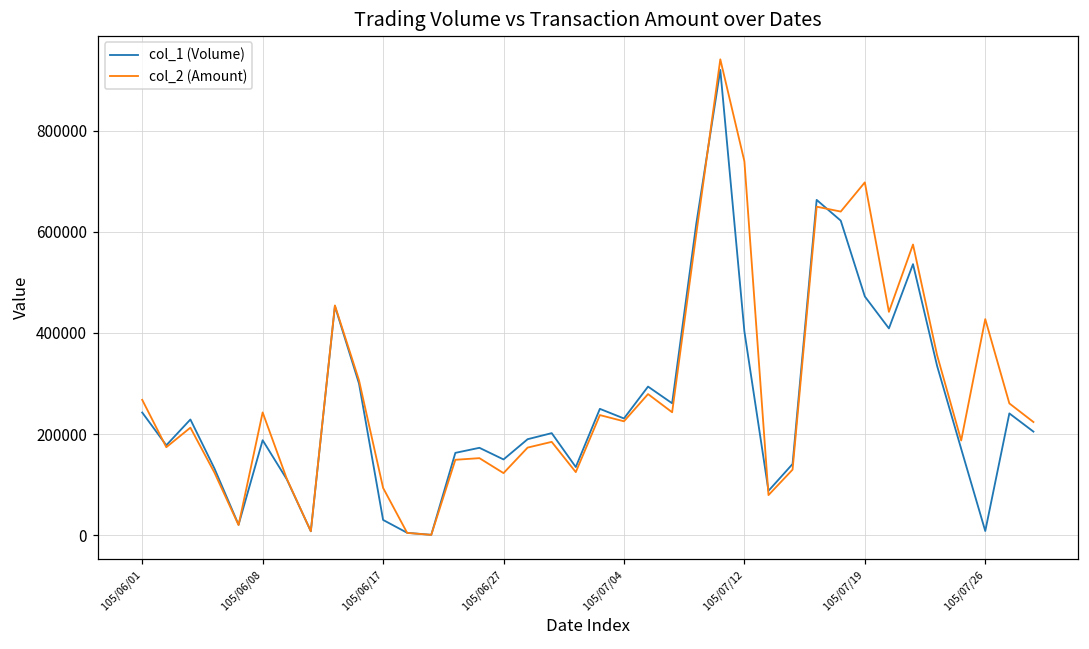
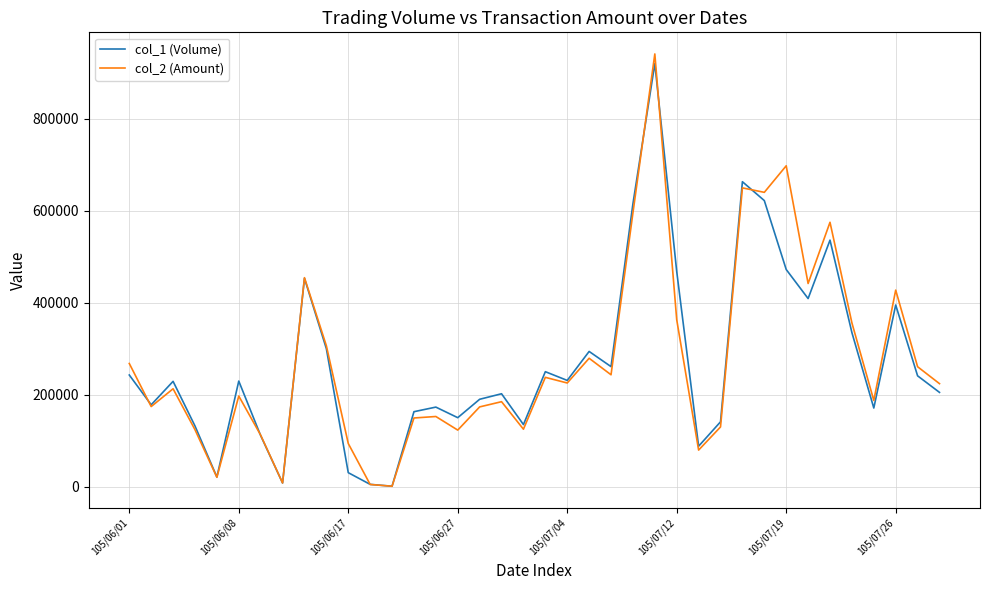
col_1 (Volume), 105/06/08: 190000 -> 230000
col_2 (Amount), 105/06/08: 240000 -> 200000
col_1 (Volume), 105/07/12: 400000 -> 470000
col_2 (Amount), 105/07/12: 740000 -> 360000
col_1 (Volume), 105/07/26: 10000 -> 400000
